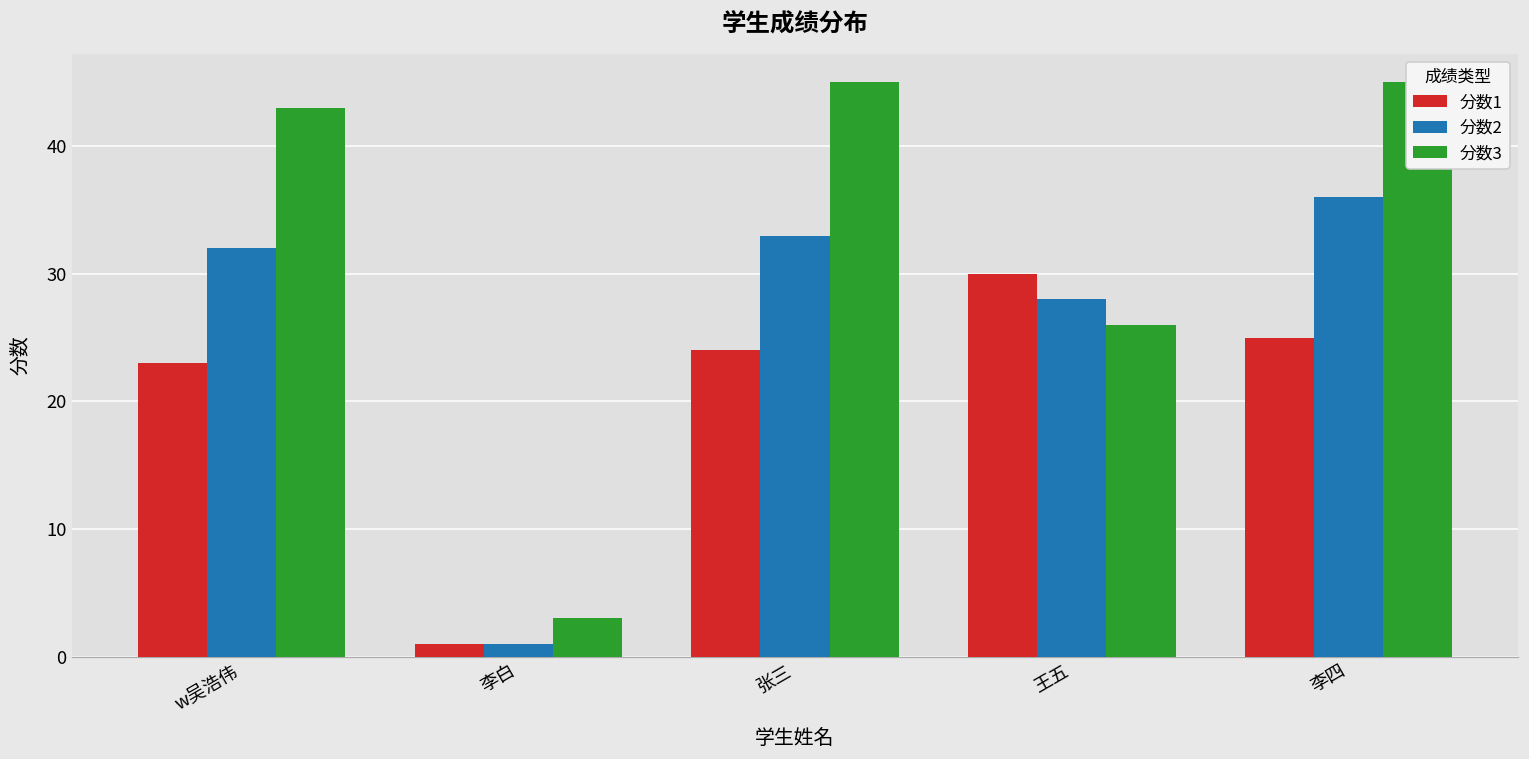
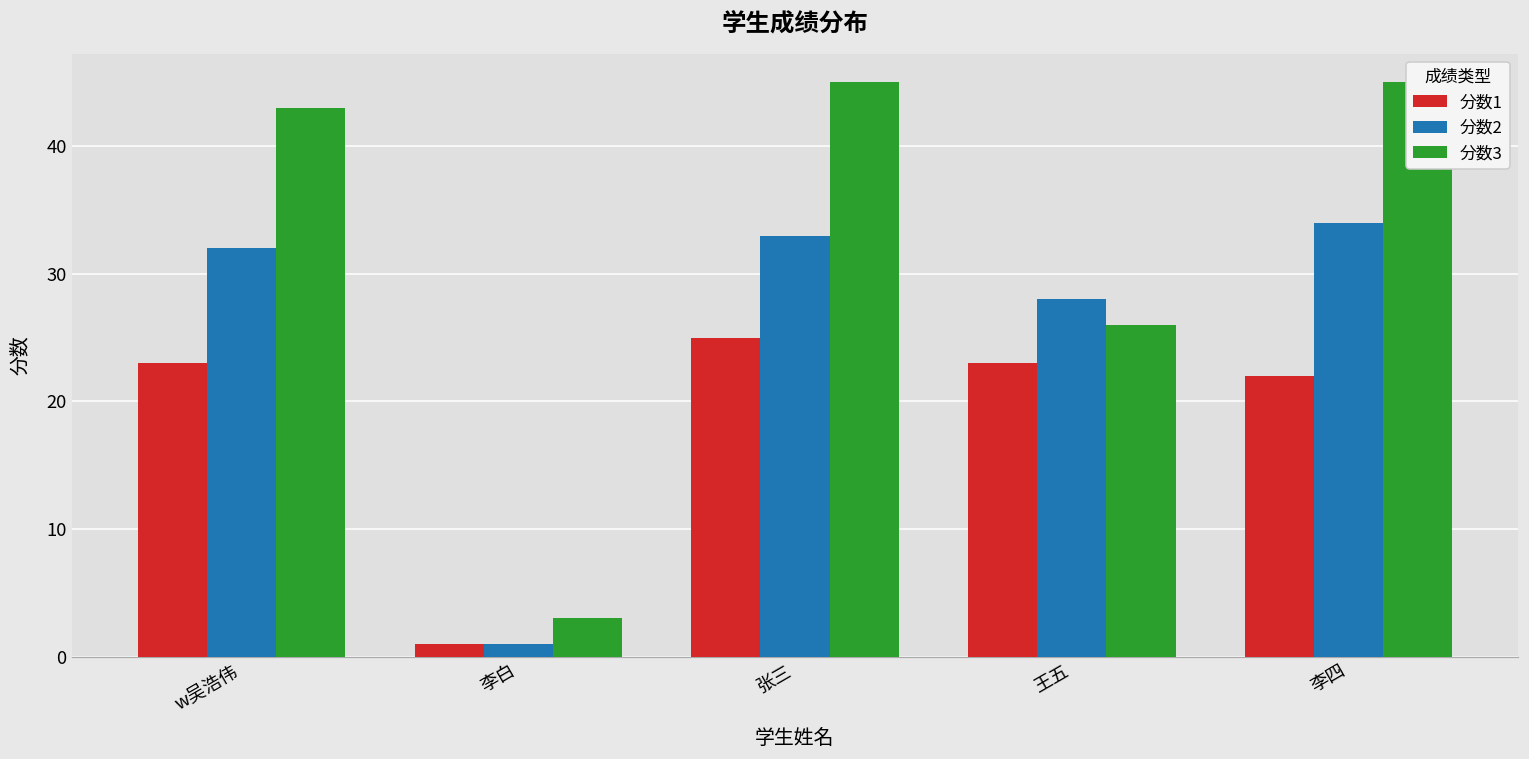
分数1, 张三: 24 -> 25
分数1, 王五: 30 -> 23
分数1, 李四: 25 -> 22
分数2, 李四: 36 -> 34
